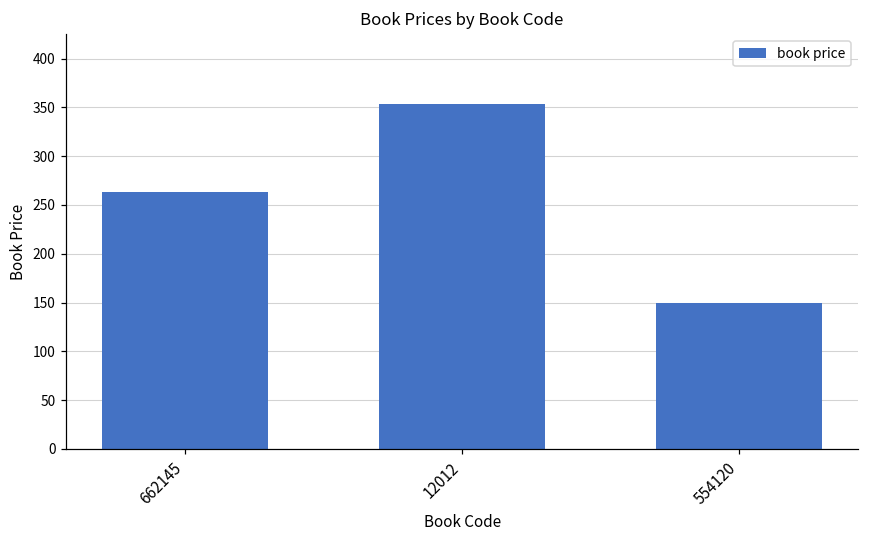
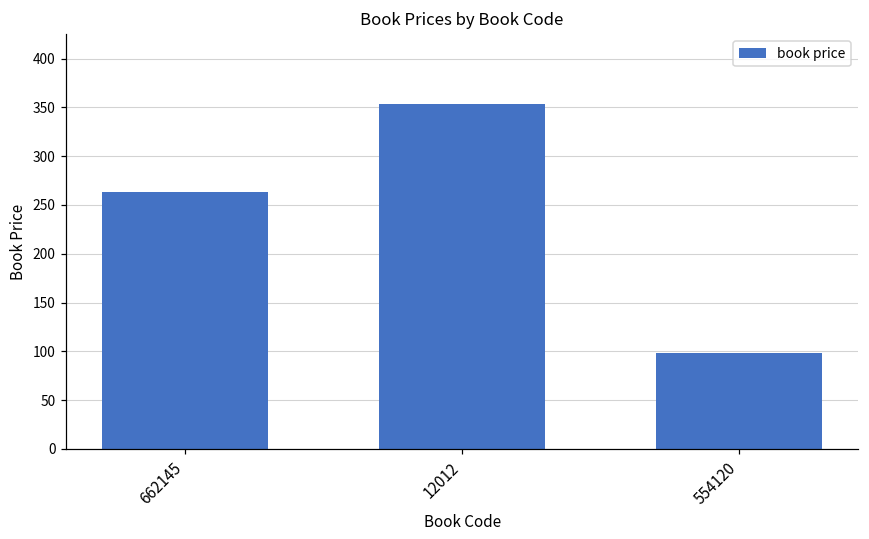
554120: 150 -> 100
